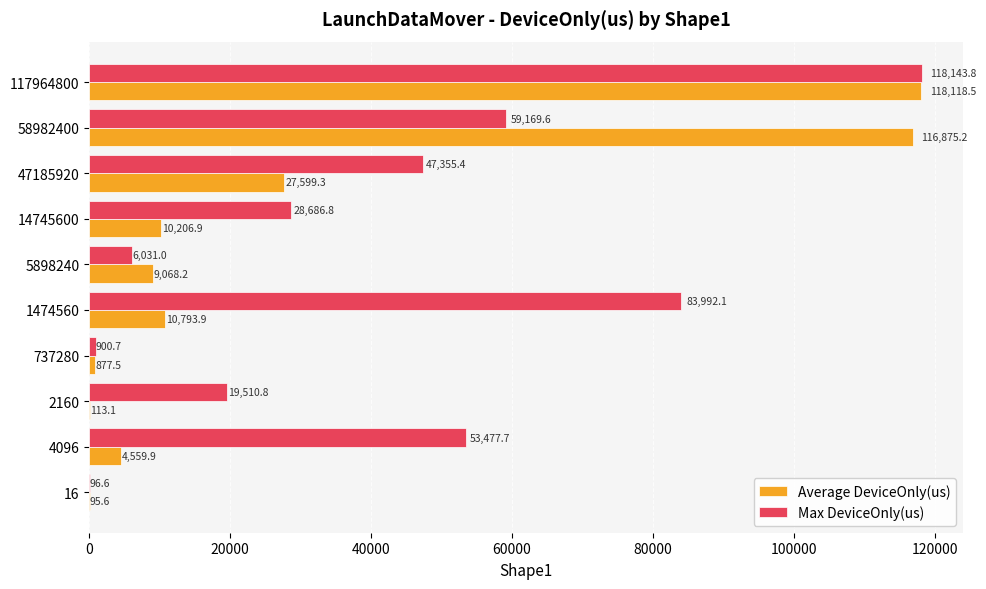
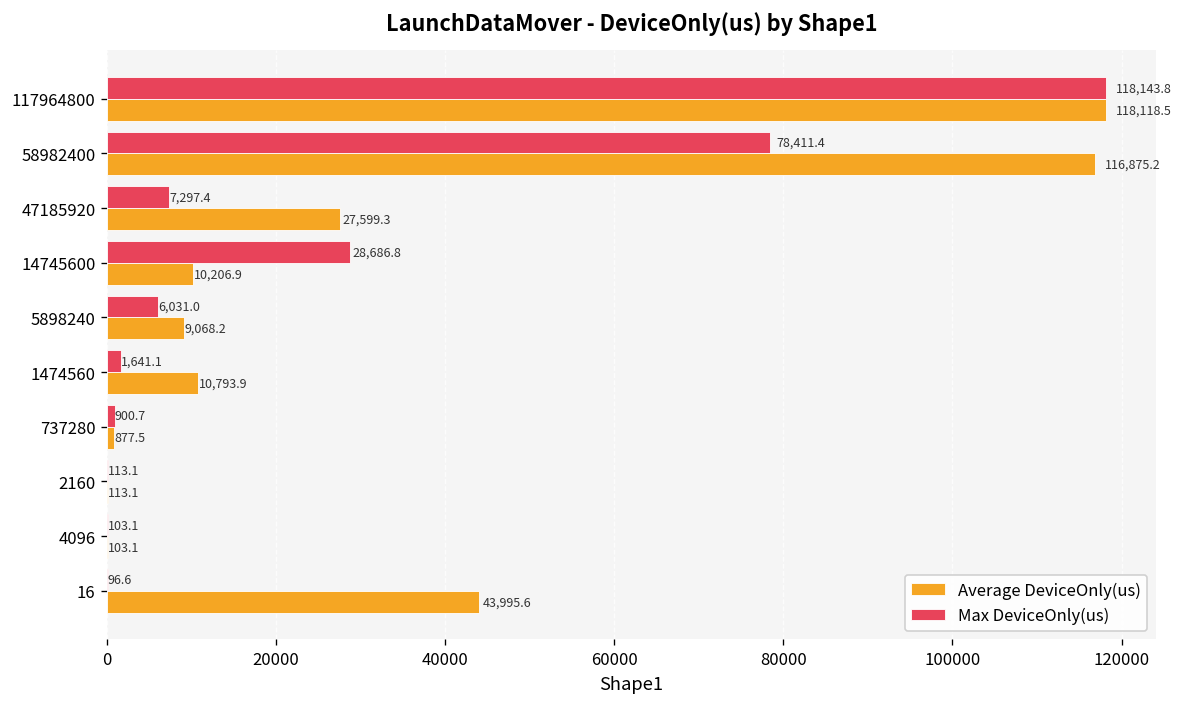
Max DeviceOnly(us), 58982400: 59,169.6 -> 78,411.4
Max DeviceOnly(us), 47185920: 47,355.4 -> 7,297.4
Max DeviceOnly(us), 1474560: 83,992.1 -> 1,641.1
Max DeviceOnly(us), 2160: 19,510.8 -> 113.1
Max DeviceOnly(us), 4096: 53,477.7 -> 103.1
Average DeviceOnly(us), 4096: 4,559.9 -> 103.1
Average DeviceOnly(us), 16: 95.6 -> 43,995.6
